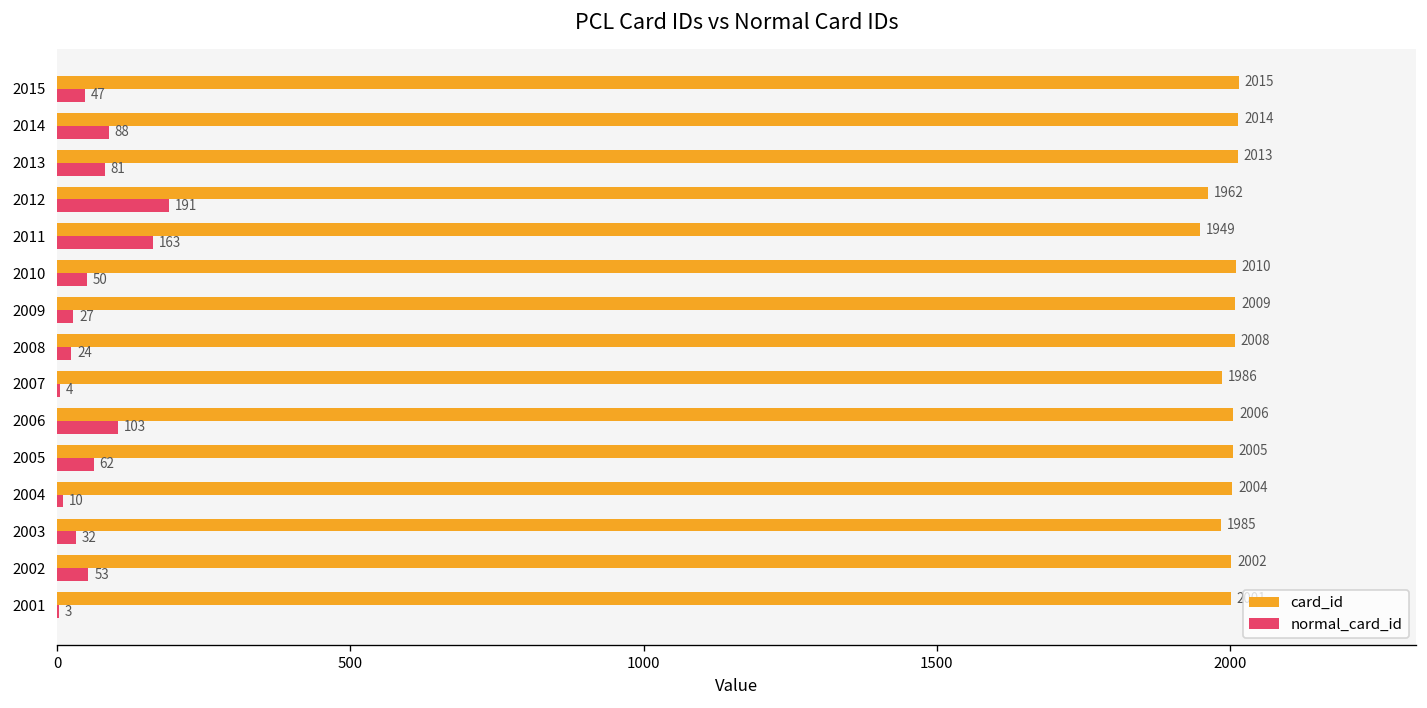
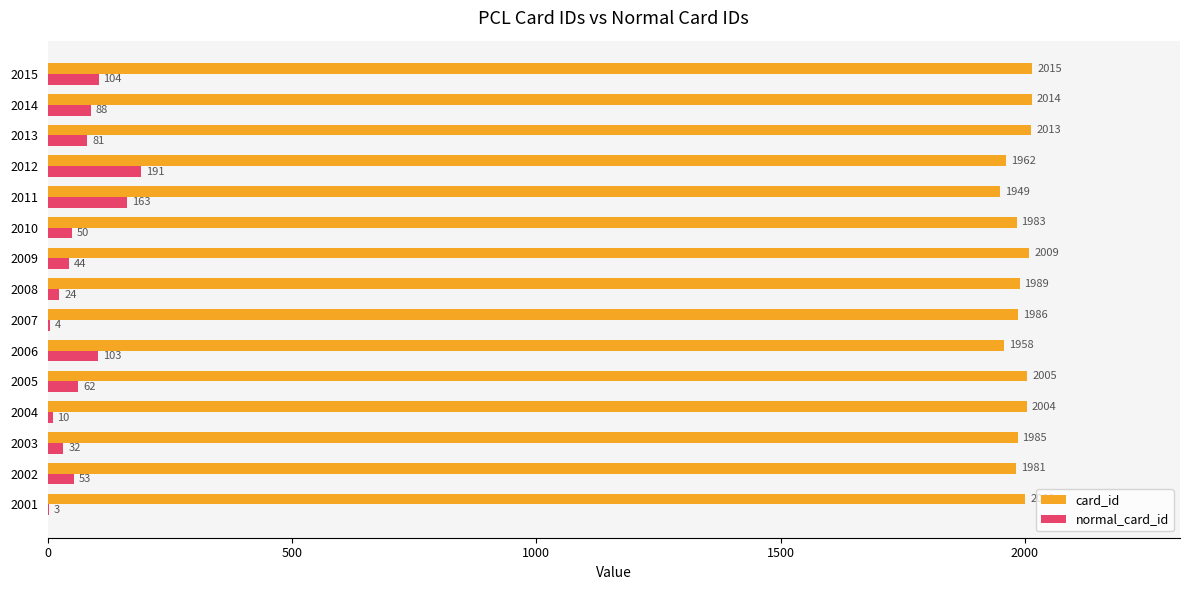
normal_card_id, 2015: 47 -> 104
card_id, 2010: 2010 -> 1983
normal_card_id, 2009: 27 -> 44
card_id, 2008: 2008 -> 1989
card_id, 2006: 2006 -> 1958
card_id, 2002: 2002 -> 1981
